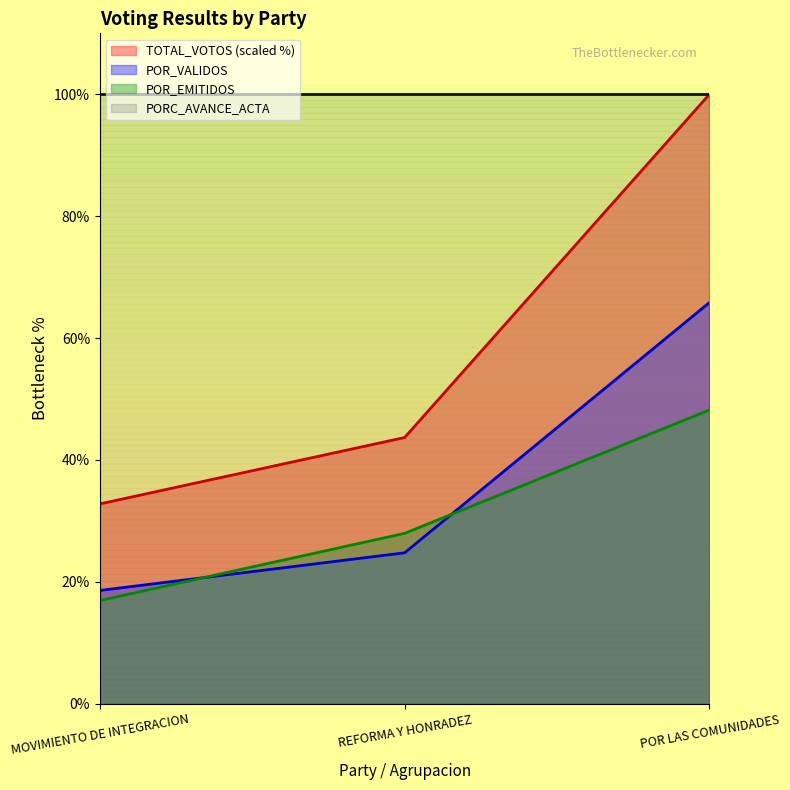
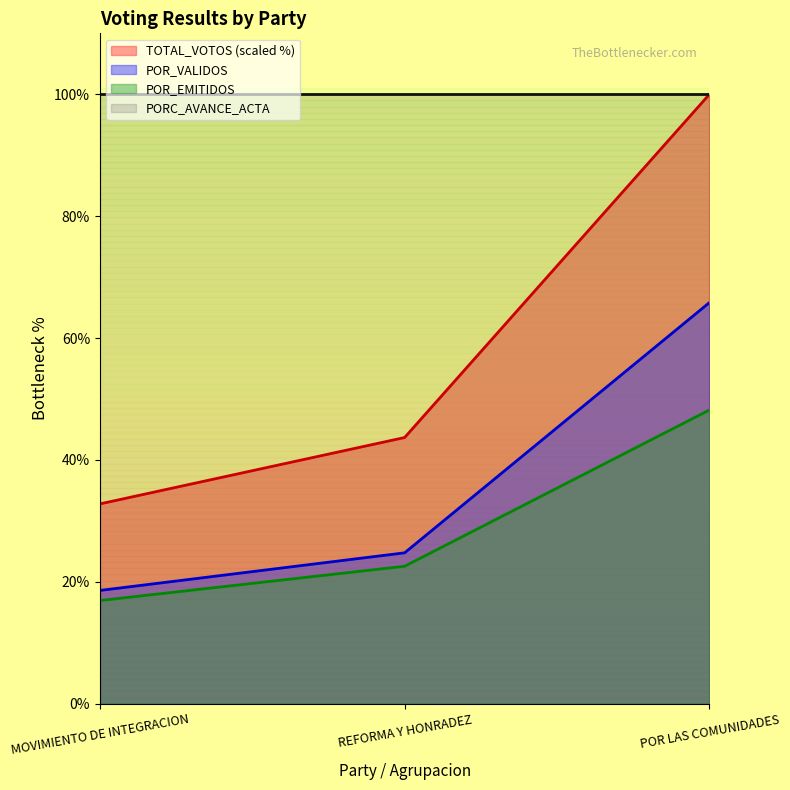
POR_EMITIDOS, REFORMA Y HONRADEZ: 28% -> 23%
